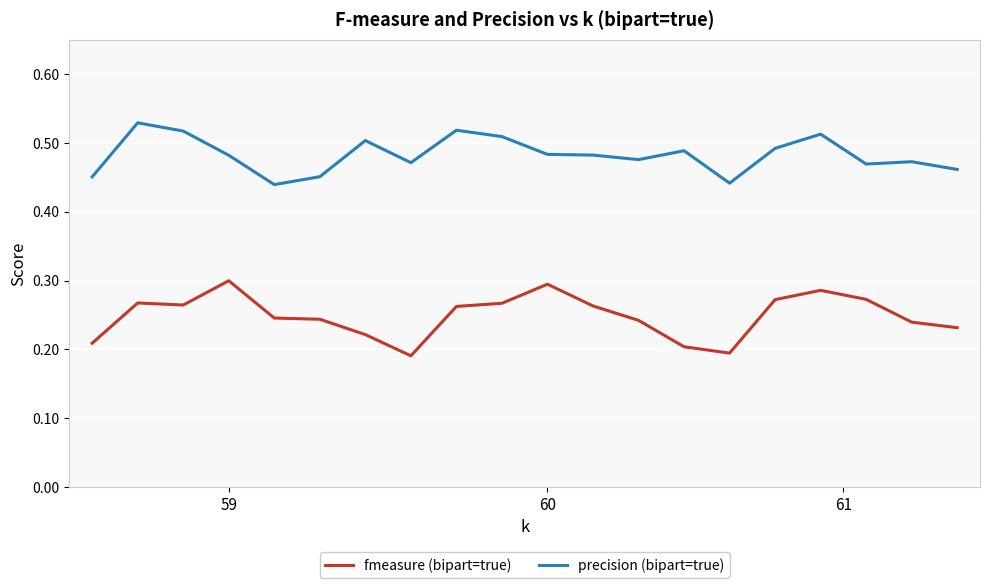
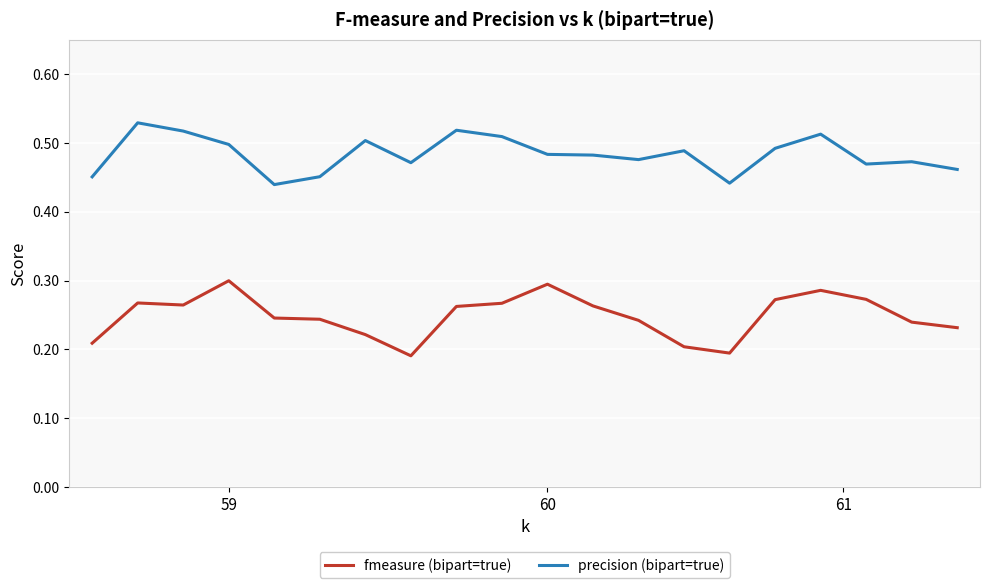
precision (bipart=true), 59: 0.48 -> 0.50
